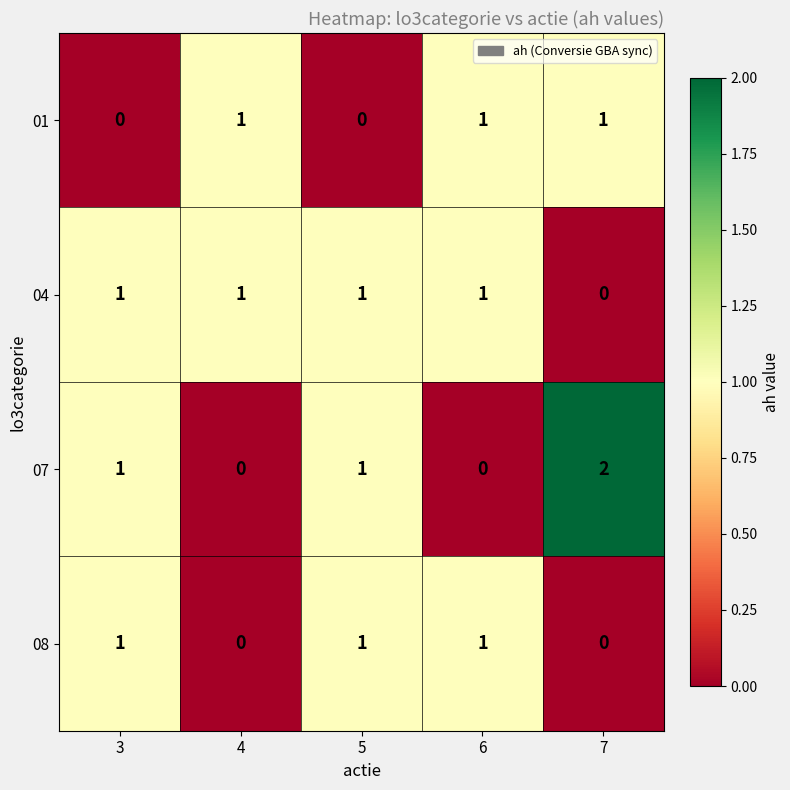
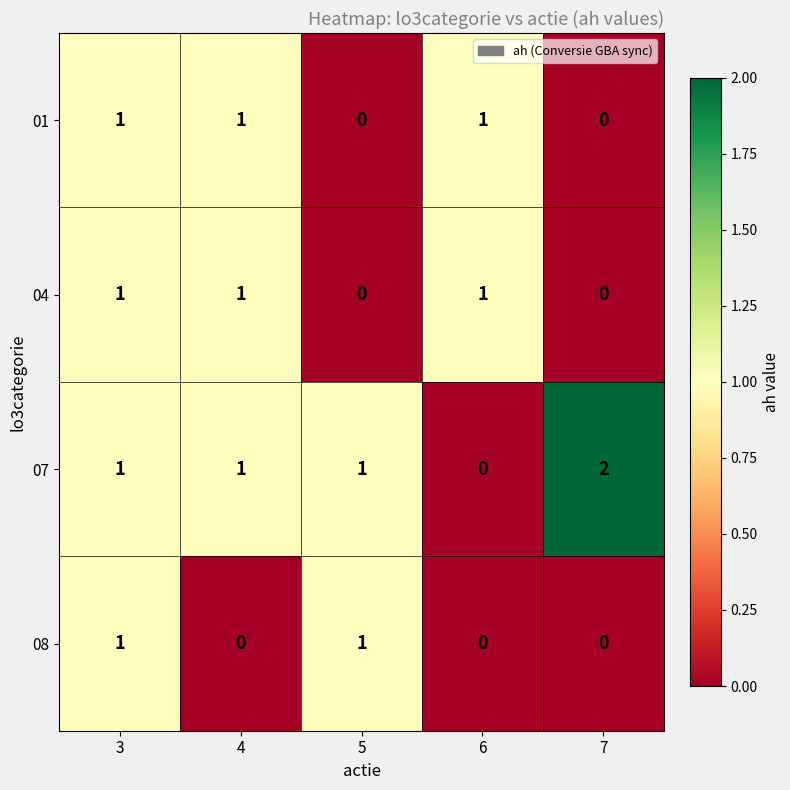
01, 3: 0 -> 1
01, 7: 1 -> 0
04, 5: 1 -> 0
07, 4: 0 -> 1
08, 6: 1 -> 0
